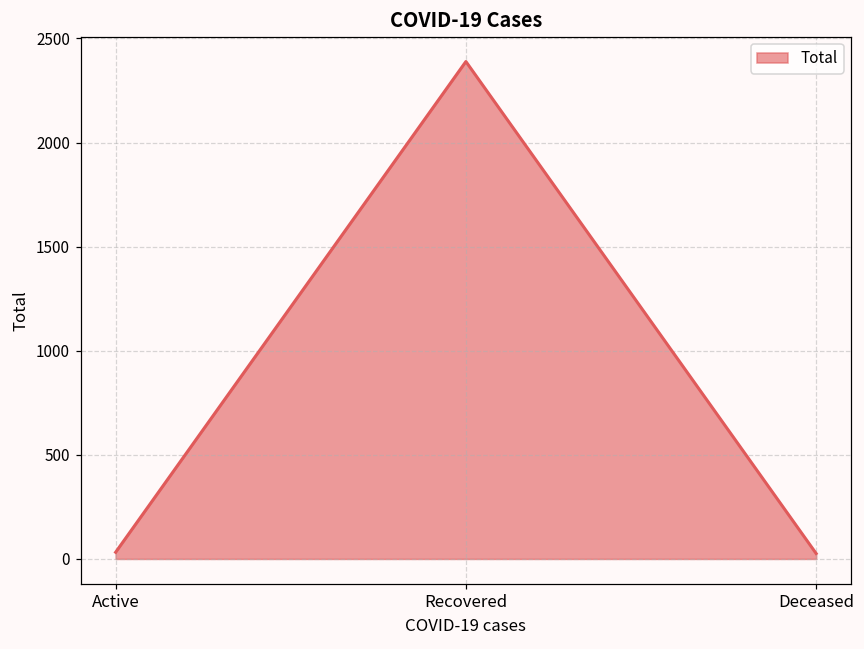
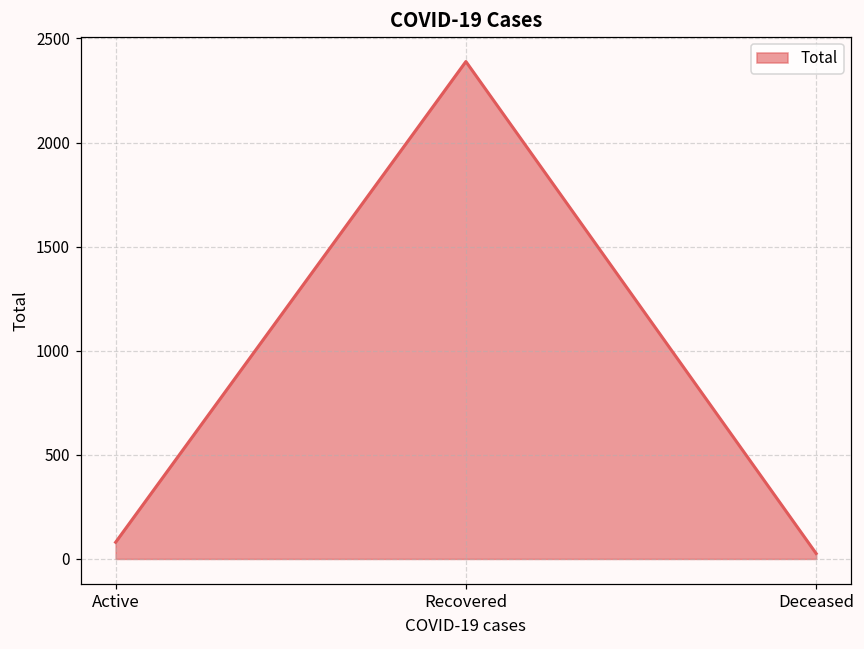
Active: 30 -> 80
